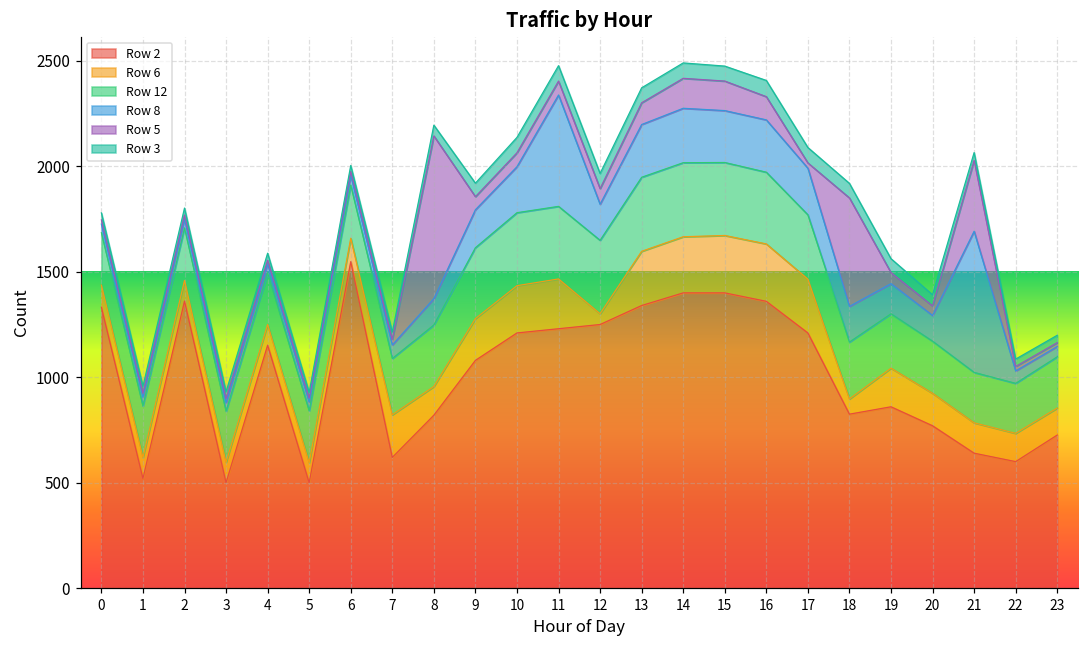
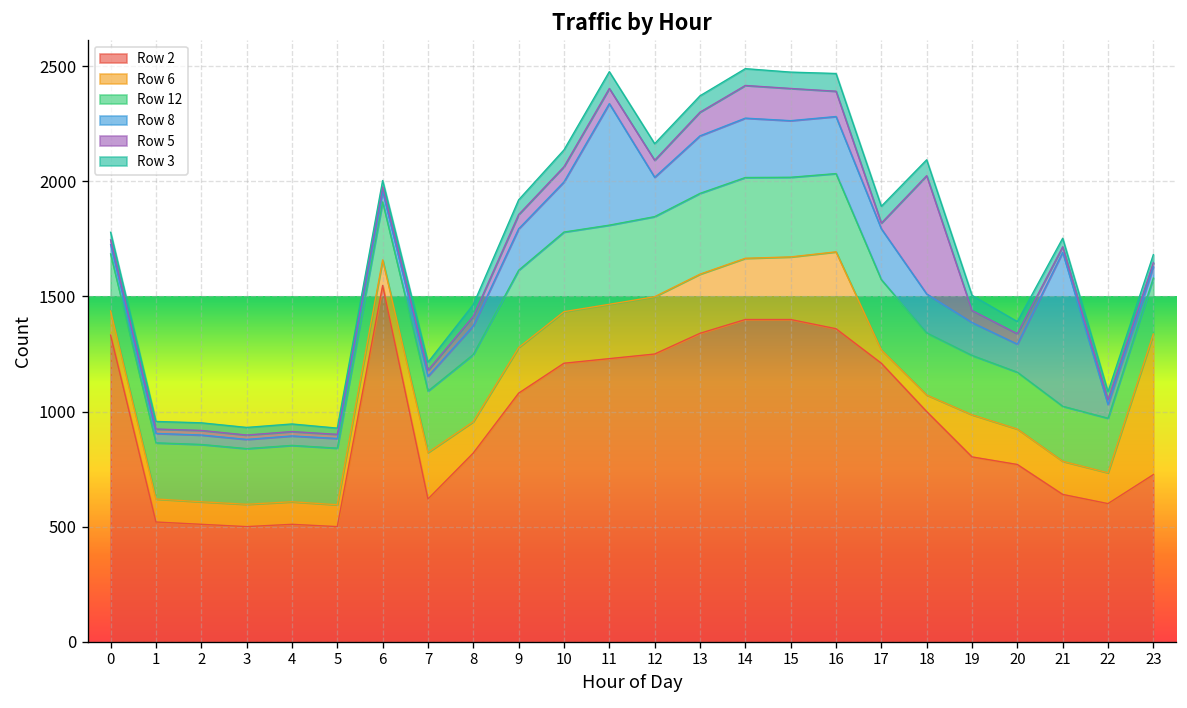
Row 2, 2: 1360 -> 510
Row 2, 4: 1150 -> 510
Row 5, 8: 770 -> 40
Row 6, 12: 50 -> 250
Row 6, 16: 270 -> 330
Row 6, 17: 260 -> 60
Row 2, 18: 830 -> 1000
Row 2, 19: 860 -> 800
Row 5, 21: 340 -> 20
Row 6, 23: 130 -> 610
